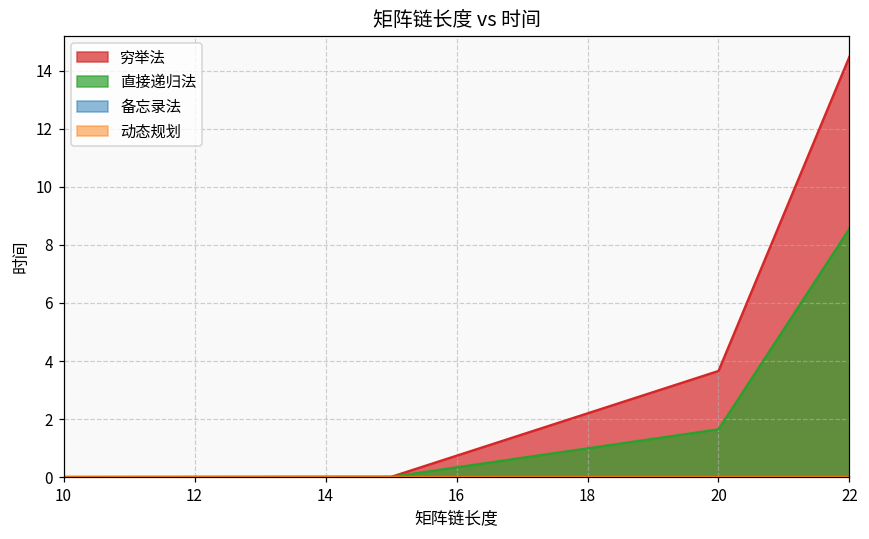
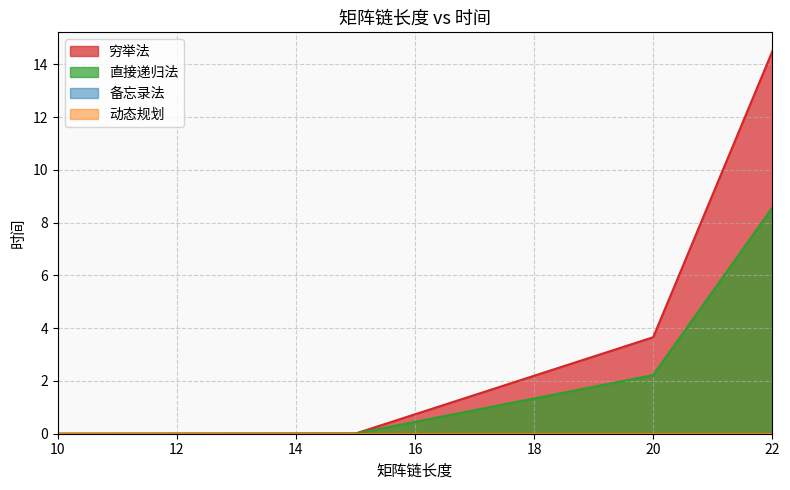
直接递归法, 20: 1.6 -> 2.2
